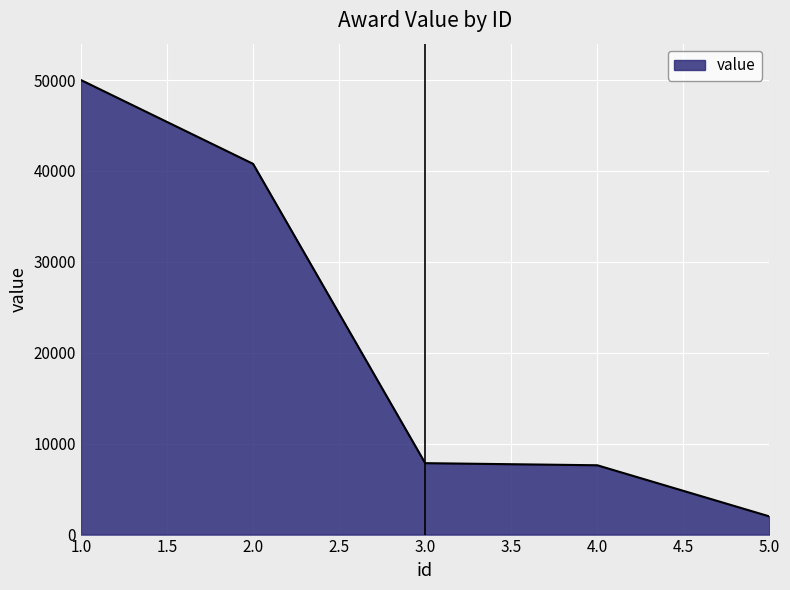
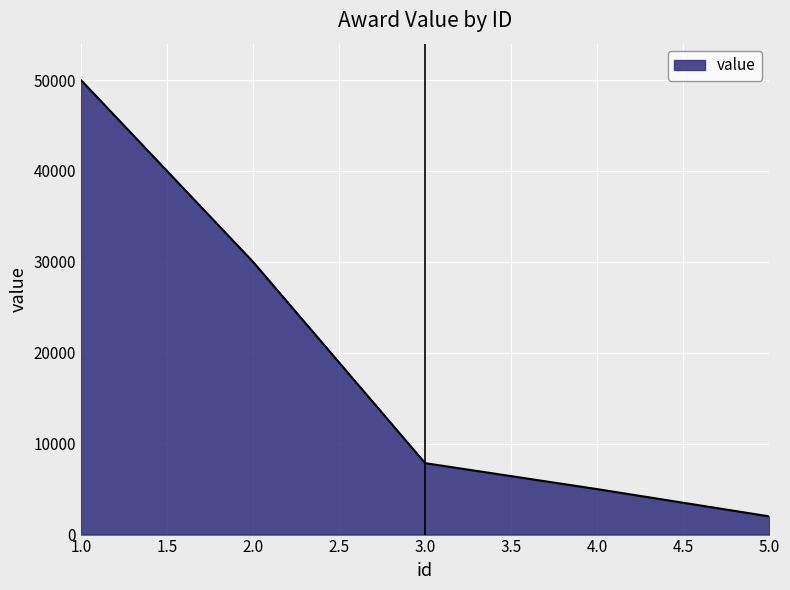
2.0: 41000 -> 30000
4.0: 8000 -> 5000
